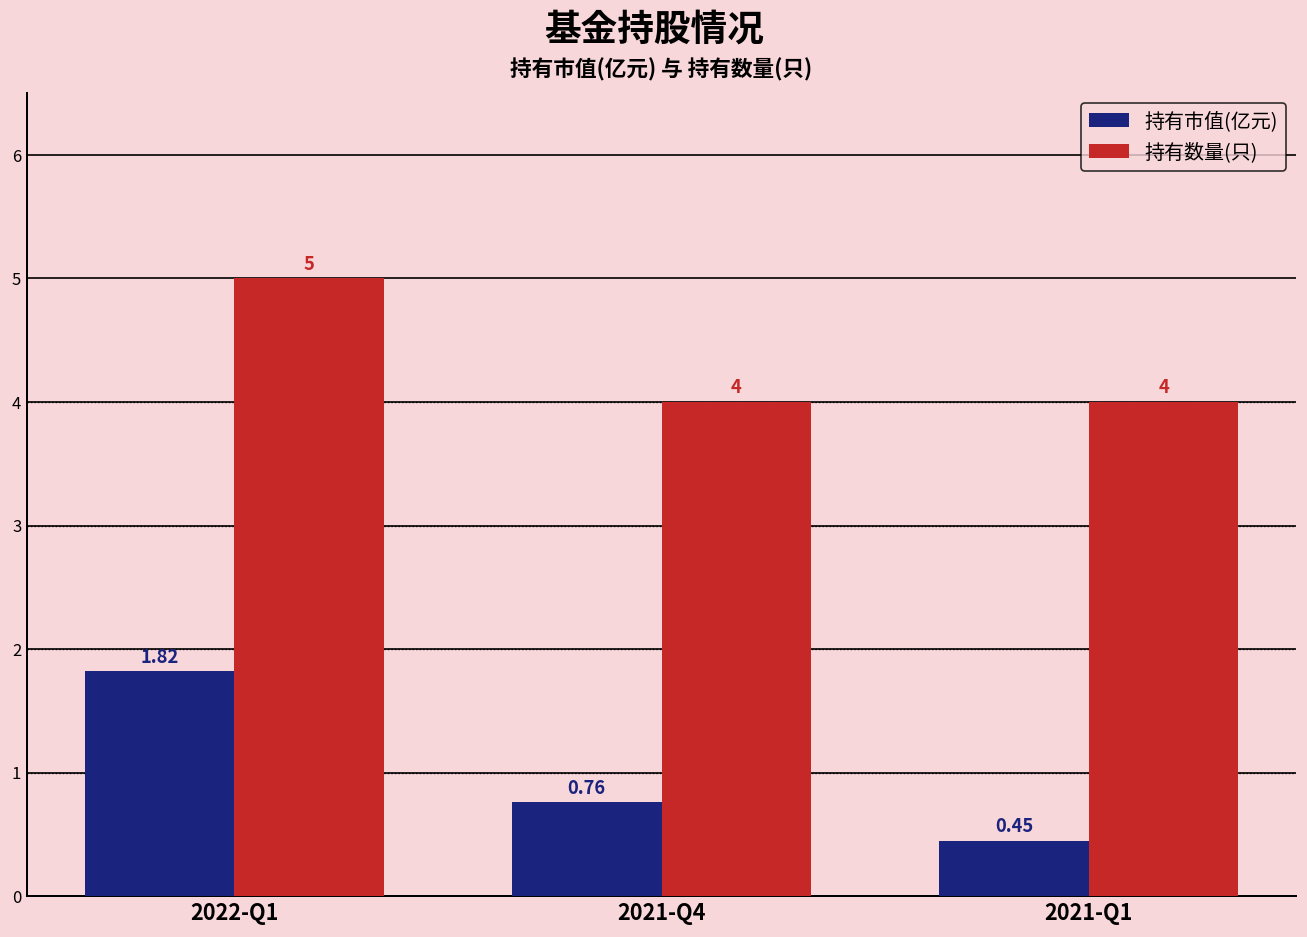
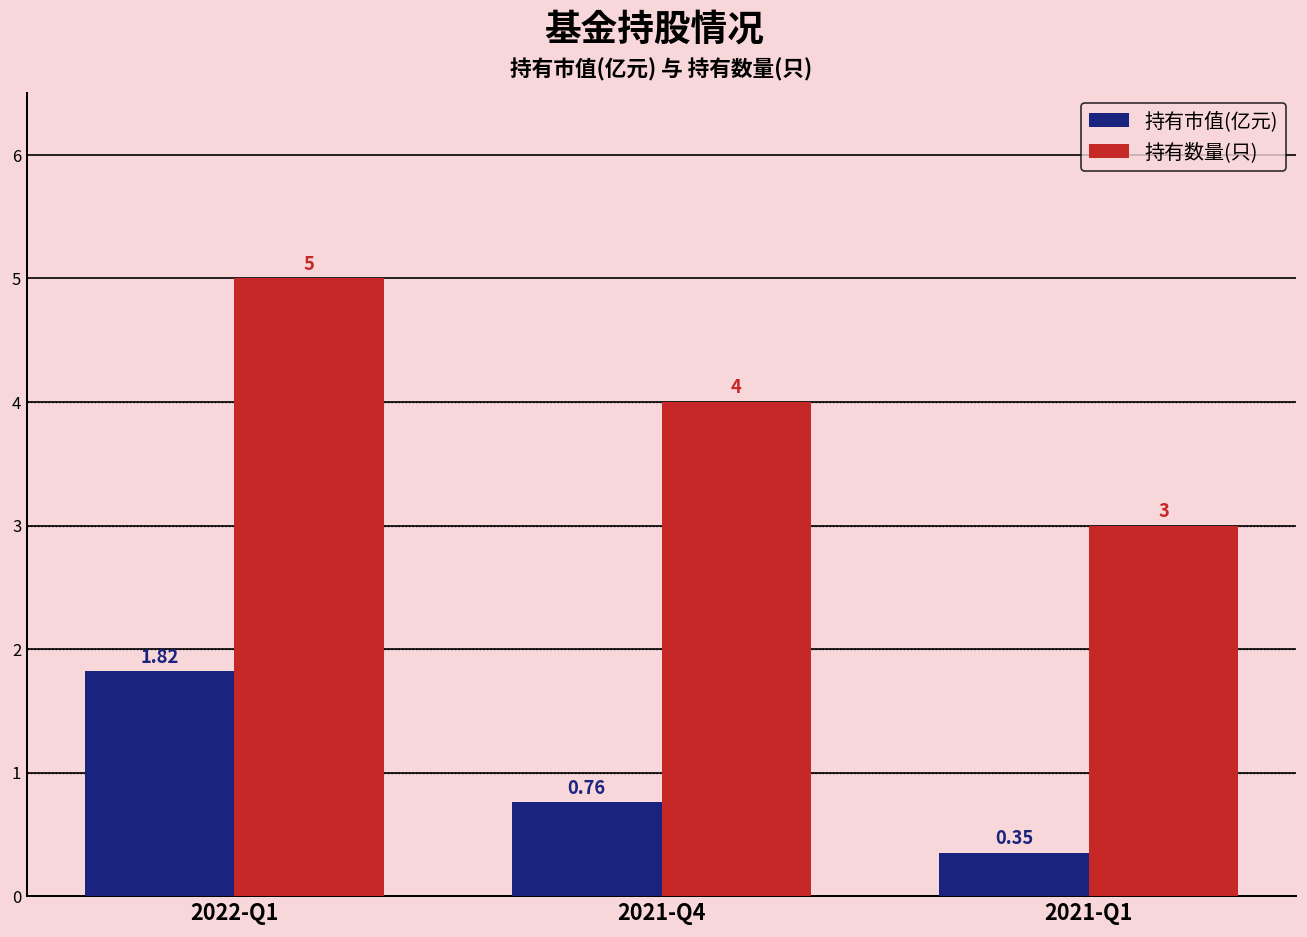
持有市值(亿元), 2021-Q1: 0.45 -> 0.35
持有数量(只), 2021-Q1: 4 -> 3
